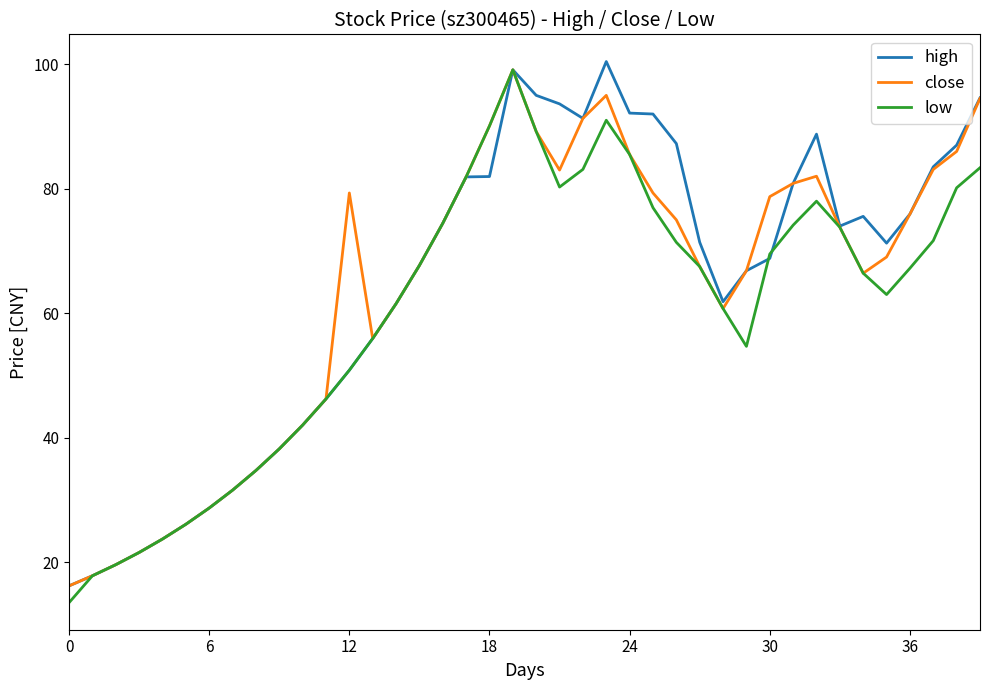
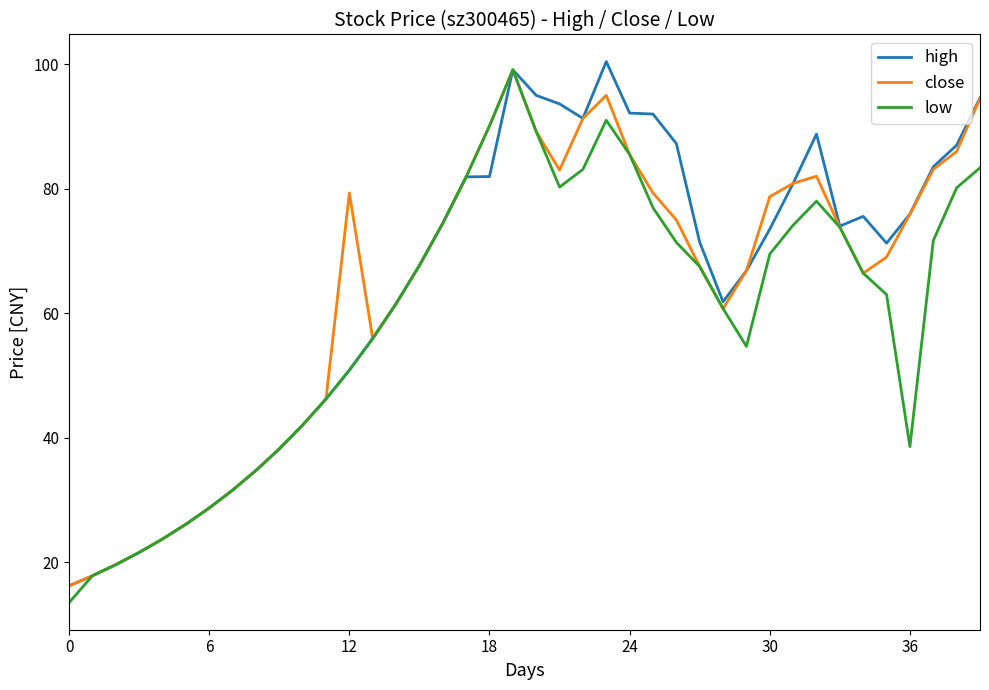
high, 30: 69 -> 74
low, 36: 67 -> 39
